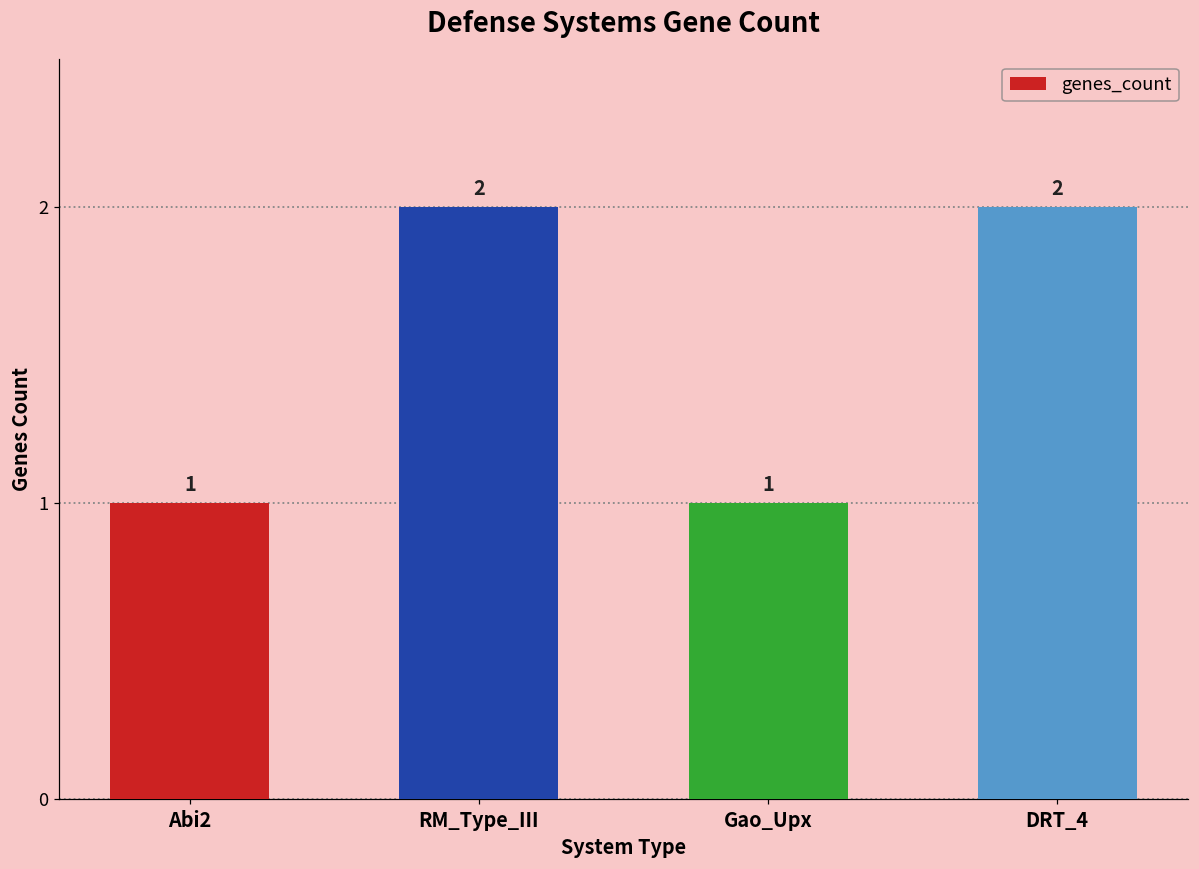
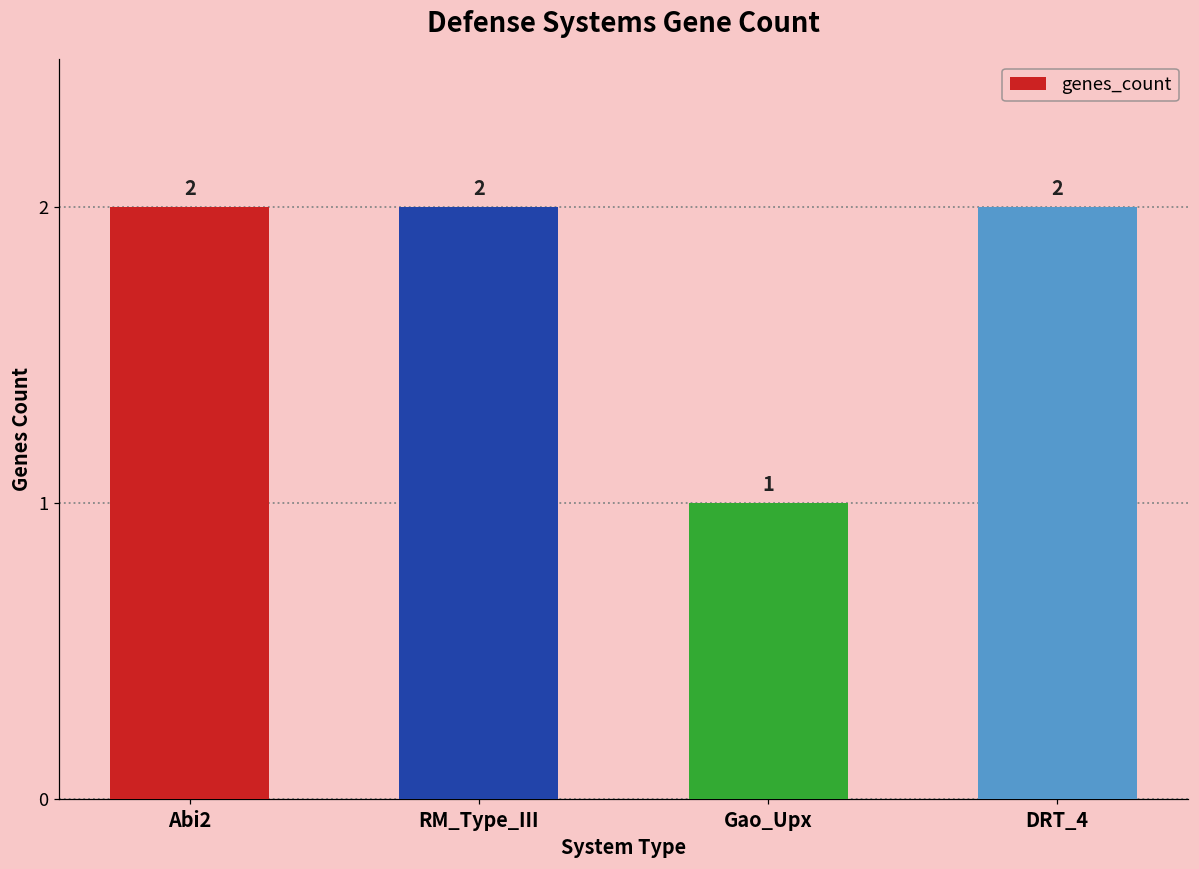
Abi2: 1 -> 2
